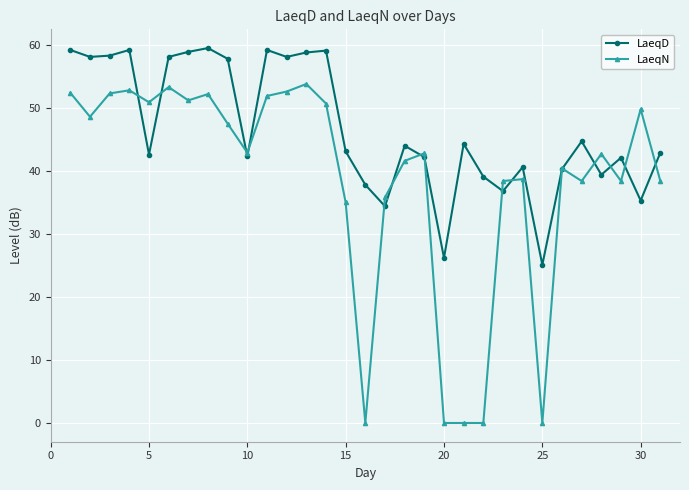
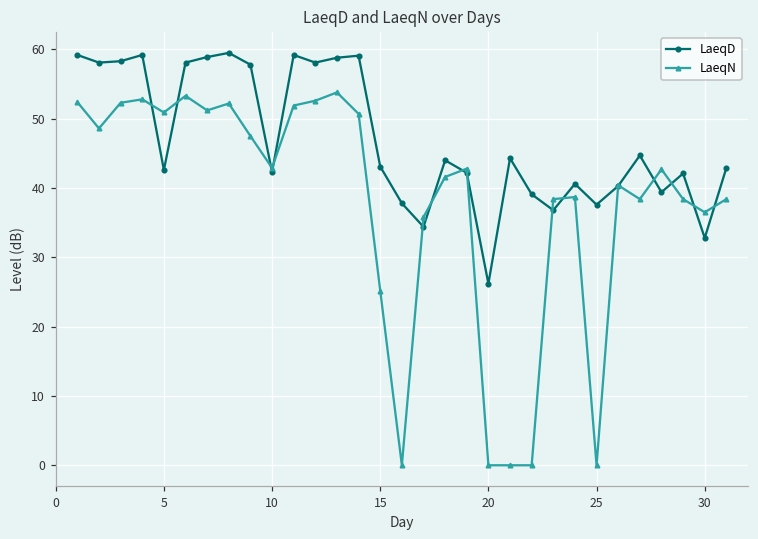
LaeqN, 15: 35 -> 25
LaeqD, 25: 25 -> 38
LaeqD, 30: 35 -> 33
LaeqN, 30: 50 -> 37
